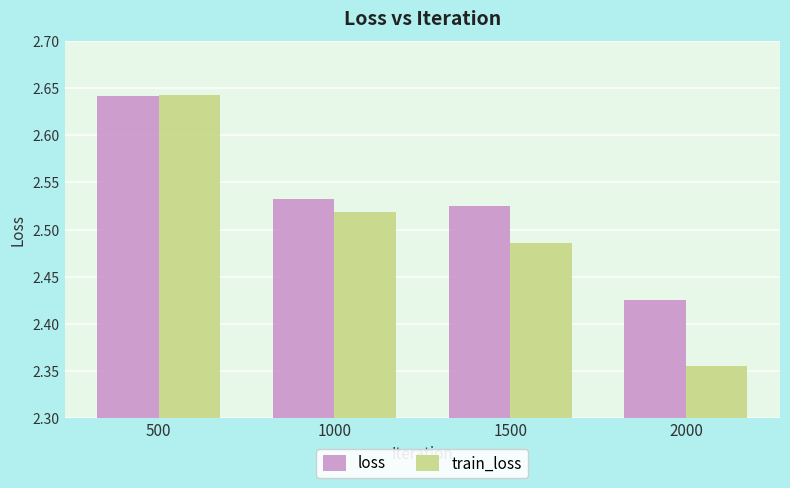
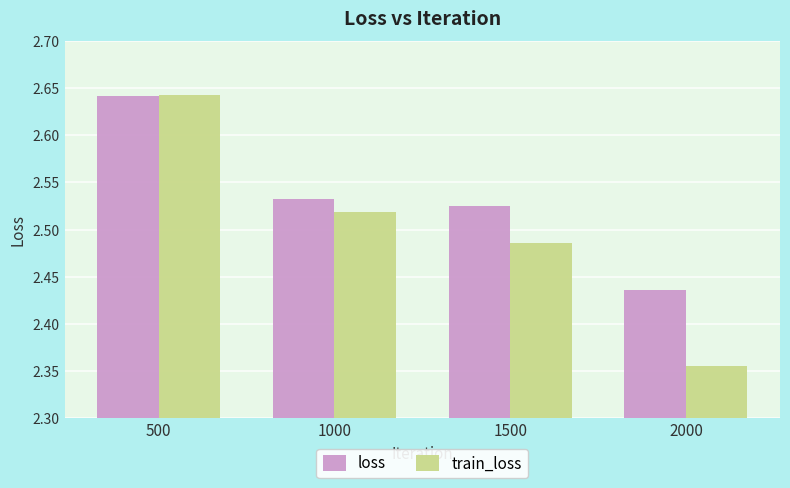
loss, 2000: 2.43 -> 2.44
